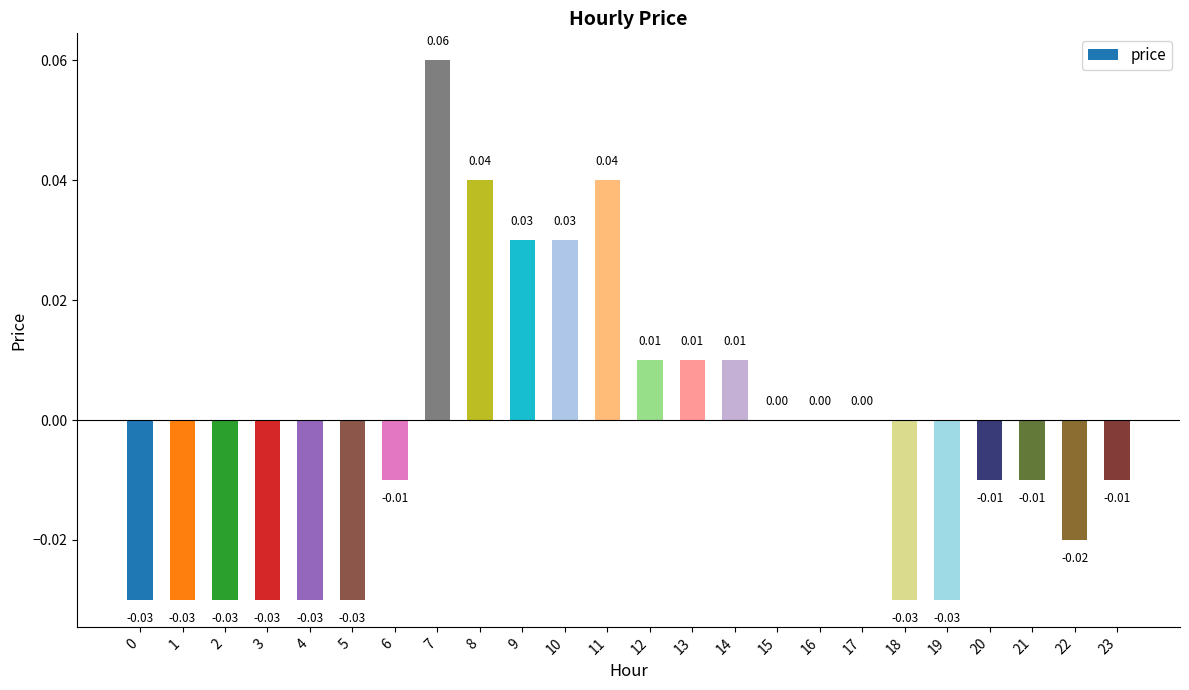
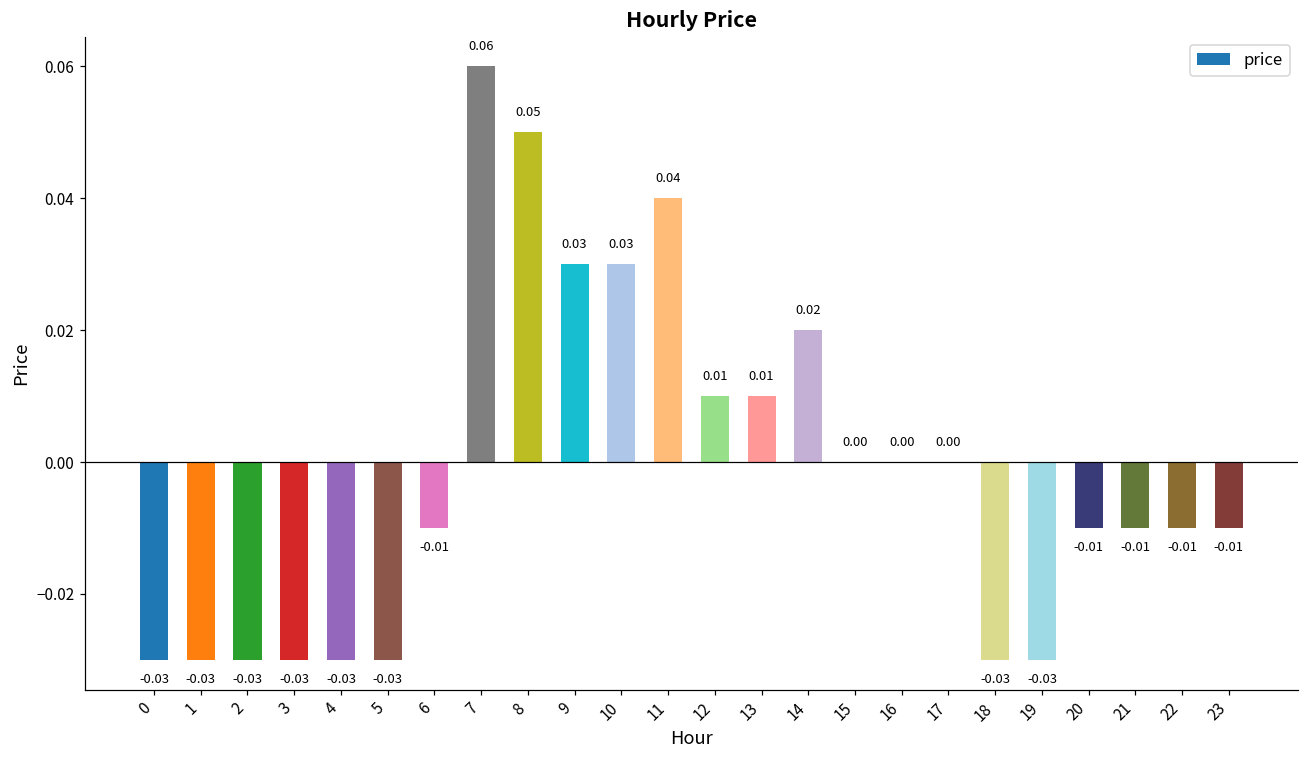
8: 0.04 -> 0.05
14: 0.01 -> 0.02
22: -0.02 -> -0.01
